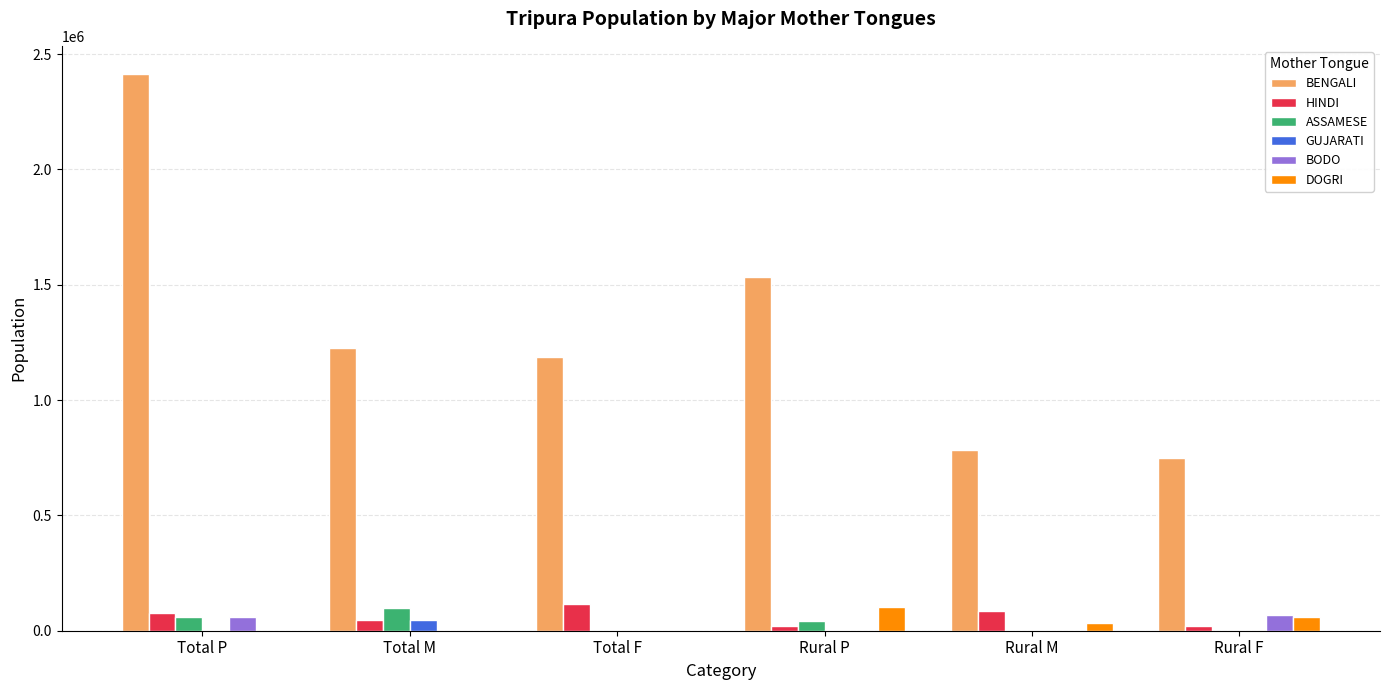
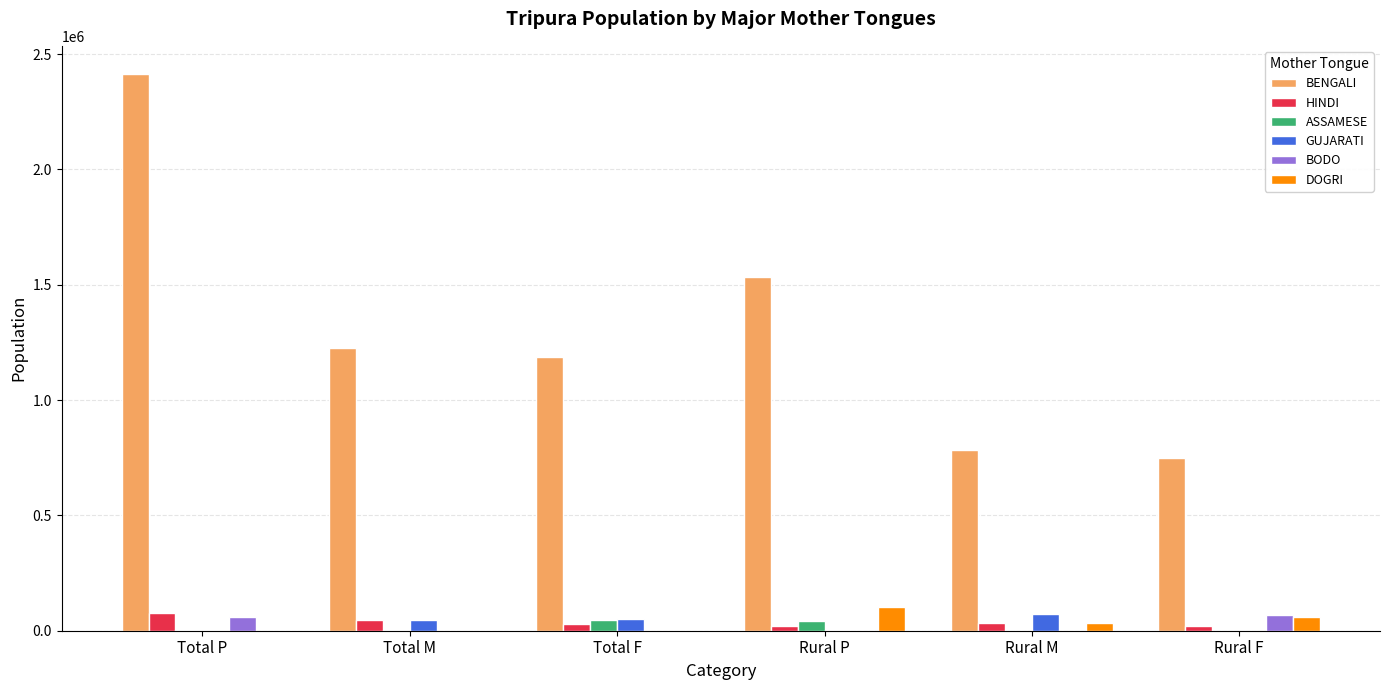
ASSAMESE, Total P: 60000 -> 0
ASSAMESE, Total M: 100000 -> 0
HINDI, Total F: 110000 -> 30000
ASSAMESE, Total F: 0 -> 50000
GUJARATI, Total F: 0 -> 50000
HINDI, Rural M: 90000 -> 30000
GUJARATI, Rural M: 0 -> 70000
